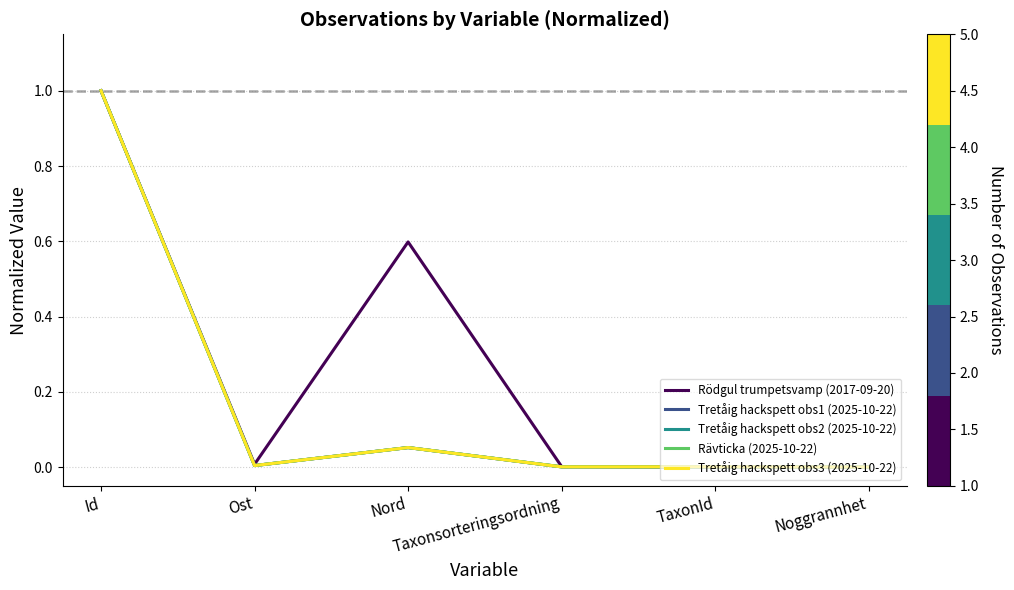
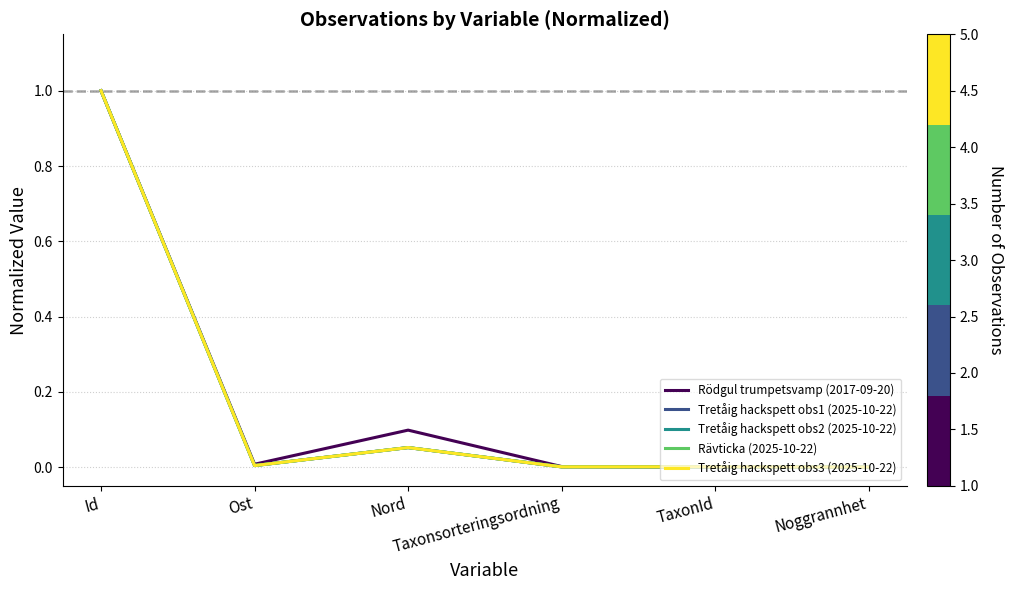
Rödgul trumpetsvamp (2017-09-20), Nord: 0.60 -> 0.10
